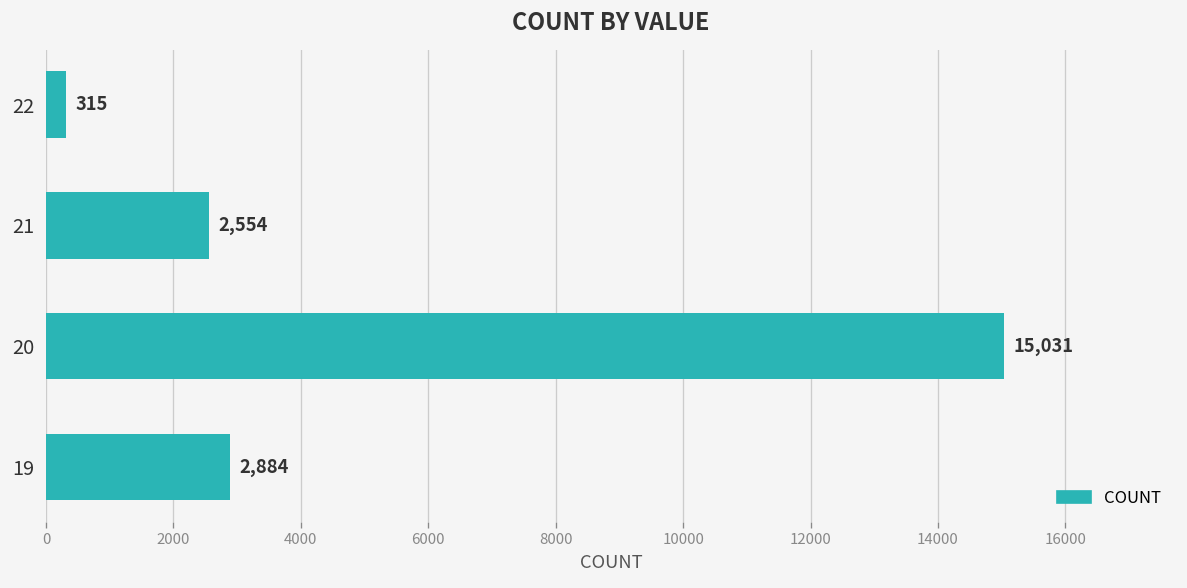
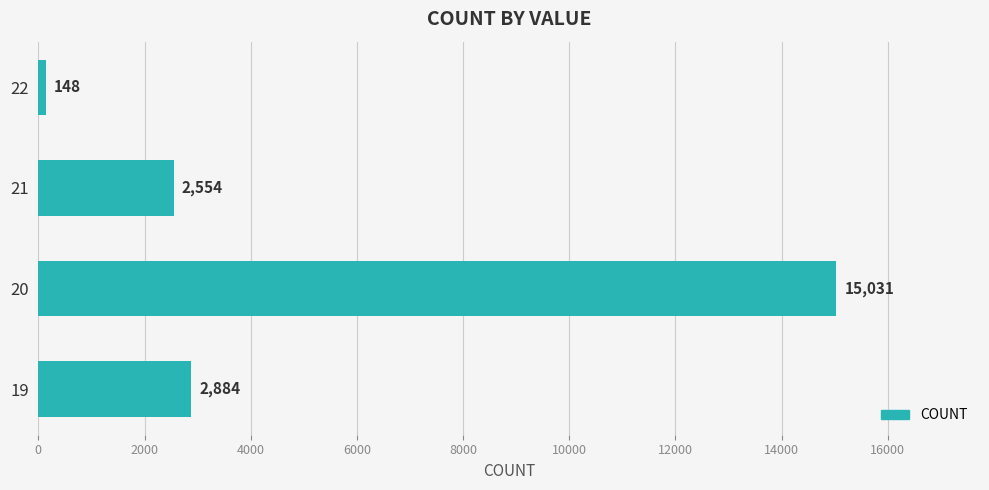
22: 315 -> 148
